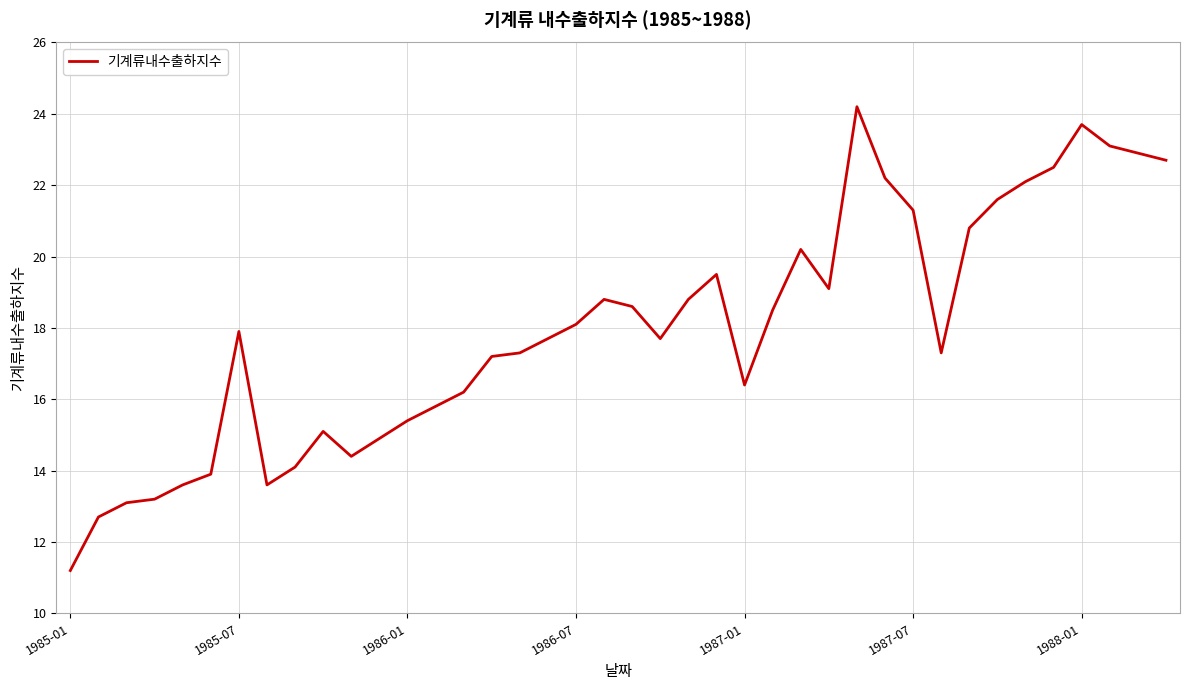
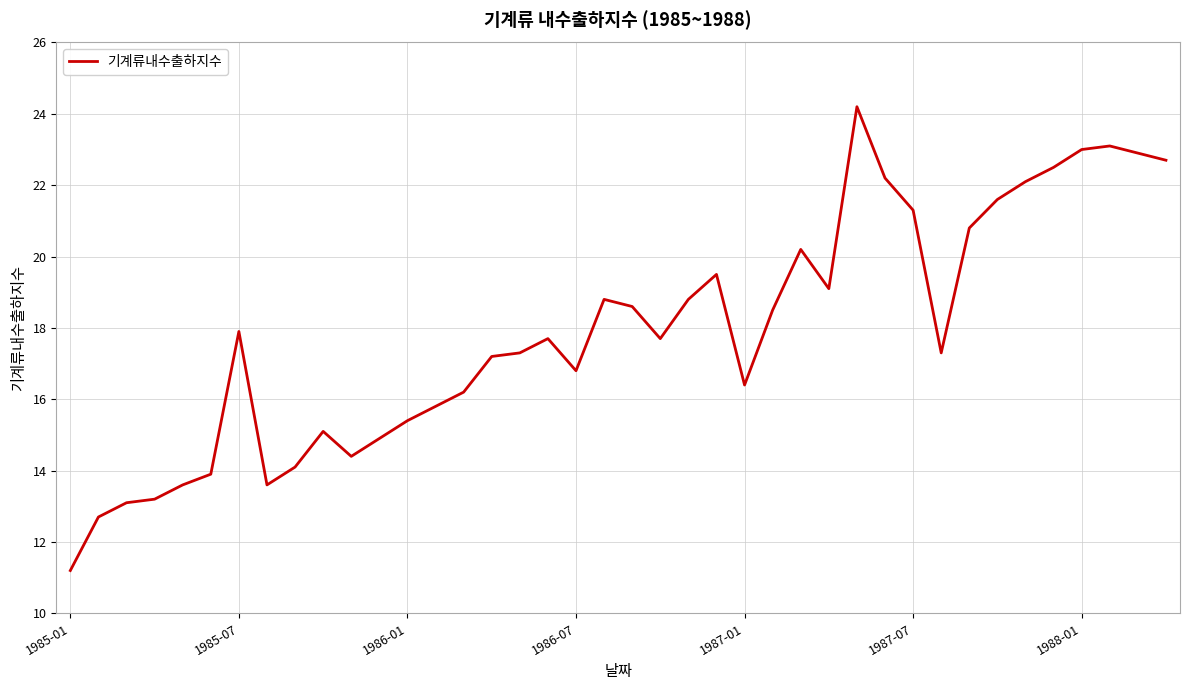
1986-07: 18.1 -> 16.8
1988-01: 23.7 -> 23.0
